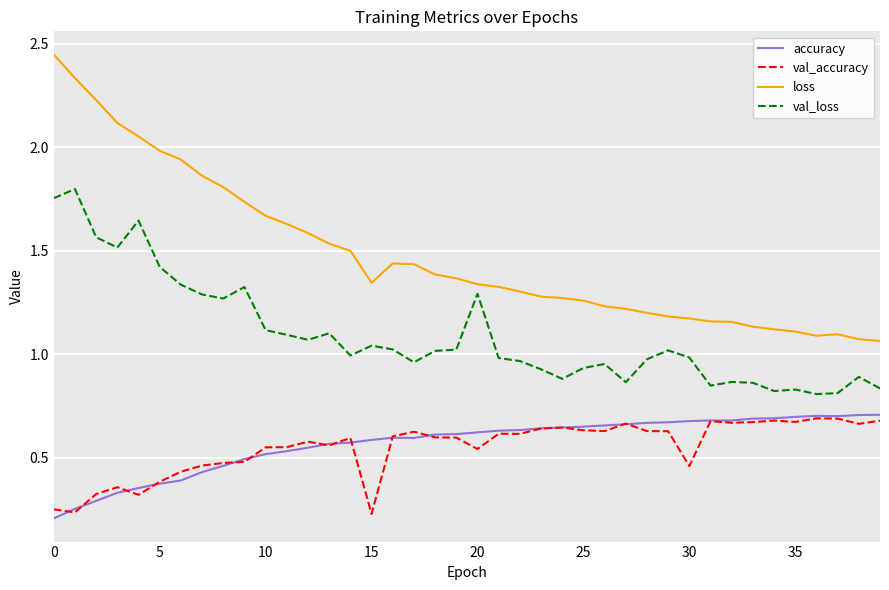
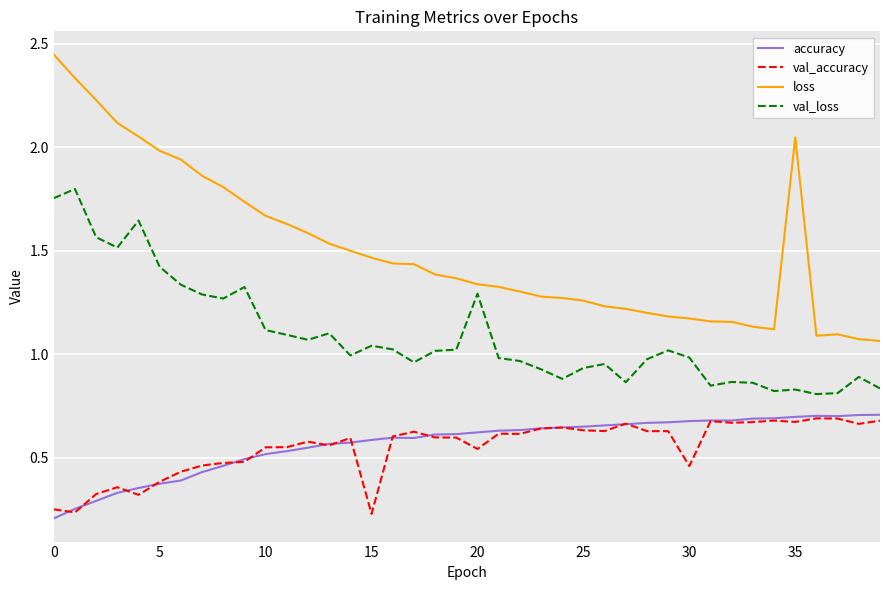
loss, 15: 1.35 -> 1.47
loss, 35: 1.11 -> 2.05
